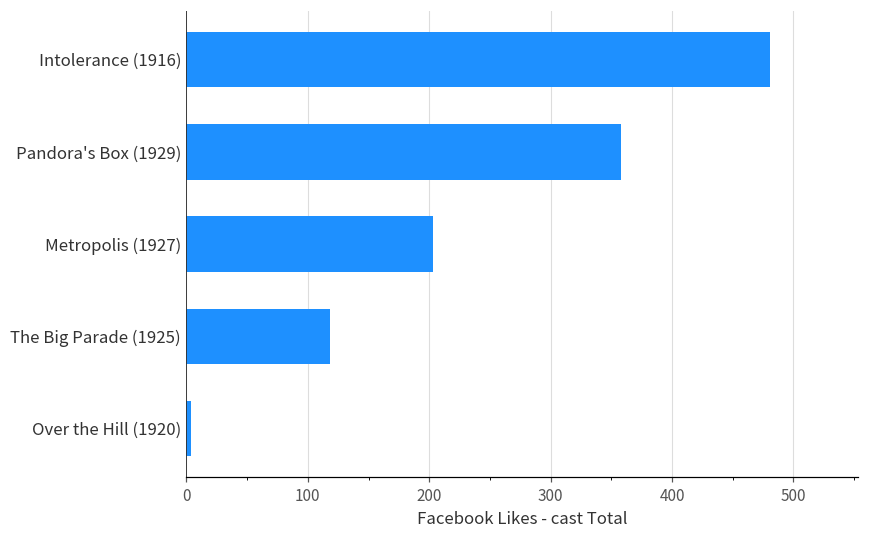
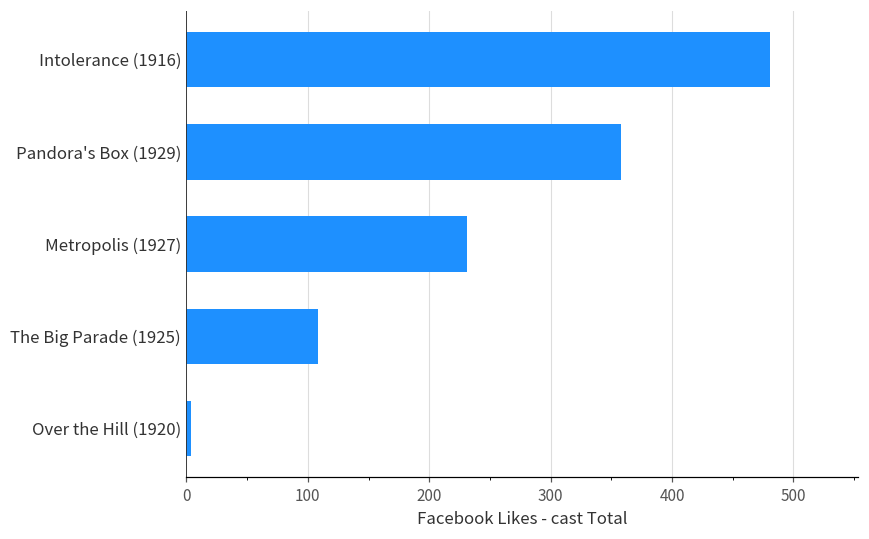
Metropolis (1927): 203 -> 231
The Big Parade (1925): 118 -> 108
